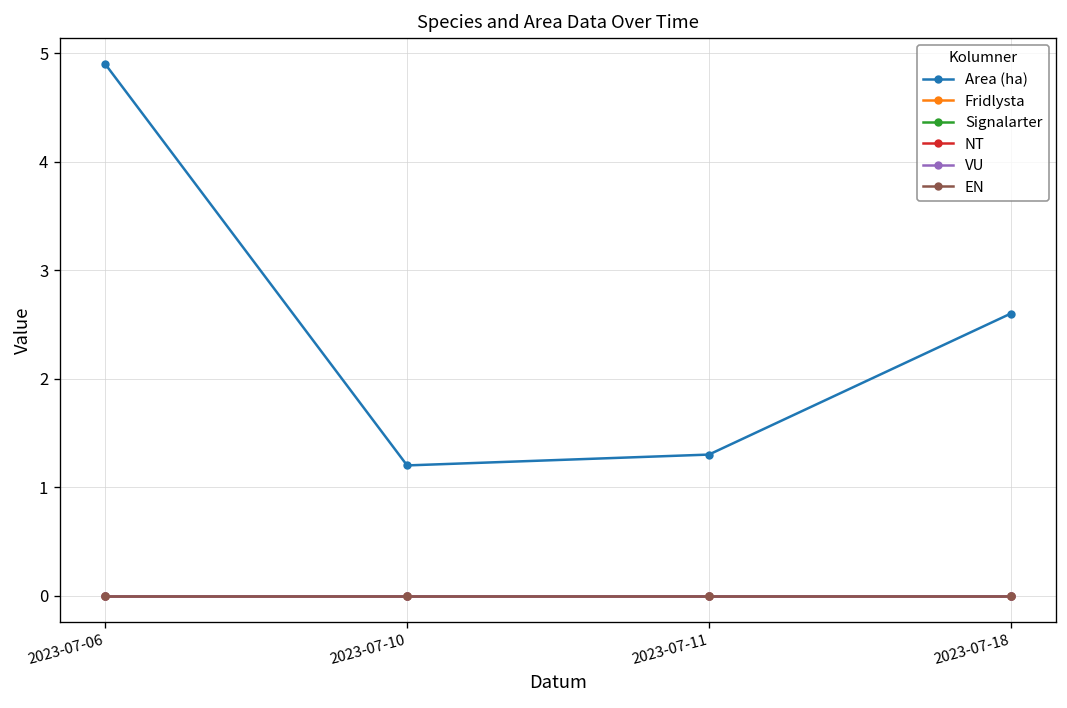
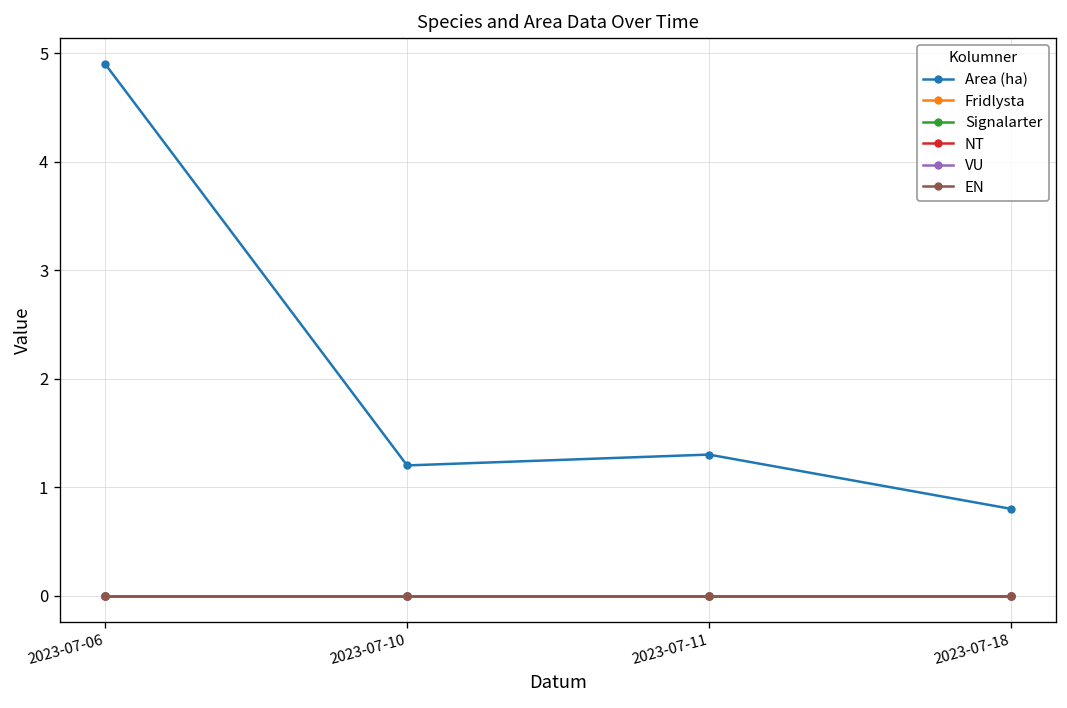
Area (ha), 2023-07-18: 2.6 -> 0.8
